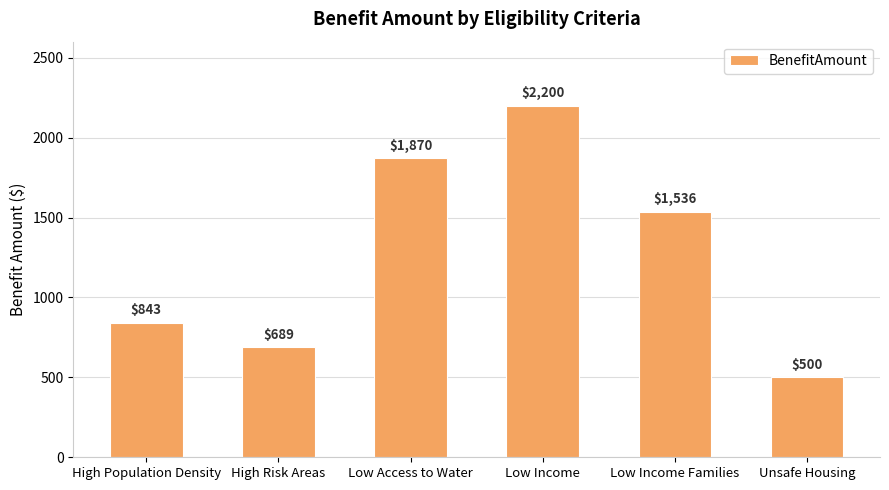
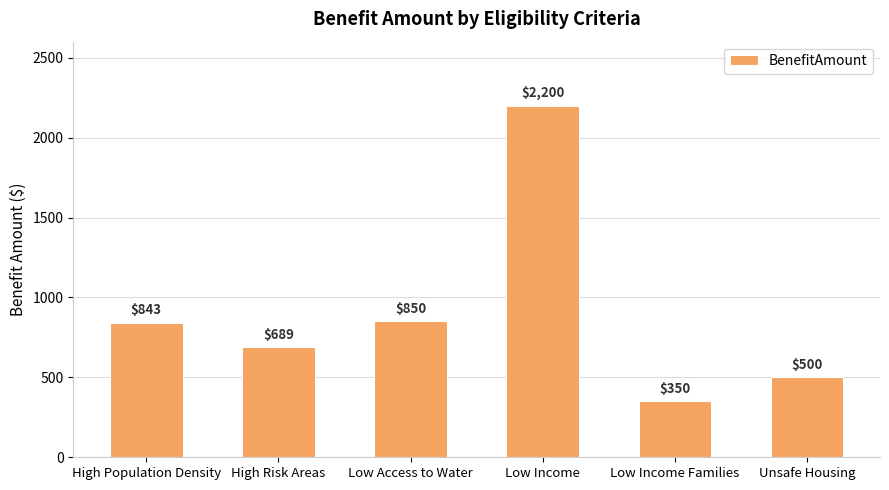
Low Access to Water: $1,870 -> $850
Low Income Families: $1,536 -> $350
